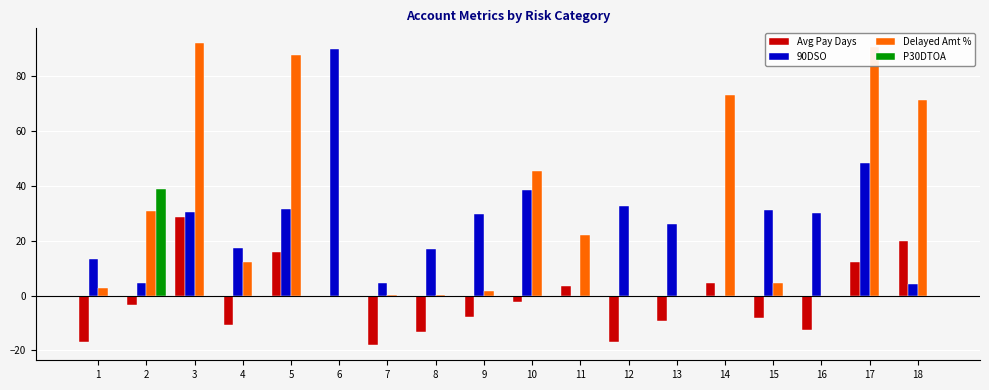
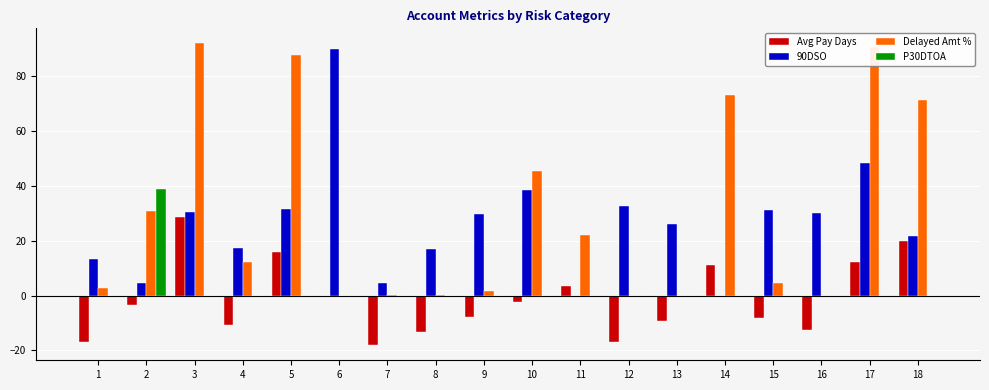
Avg Pay Days, 14: 5 -> 11
90DSO, 18: 4 -> 22
